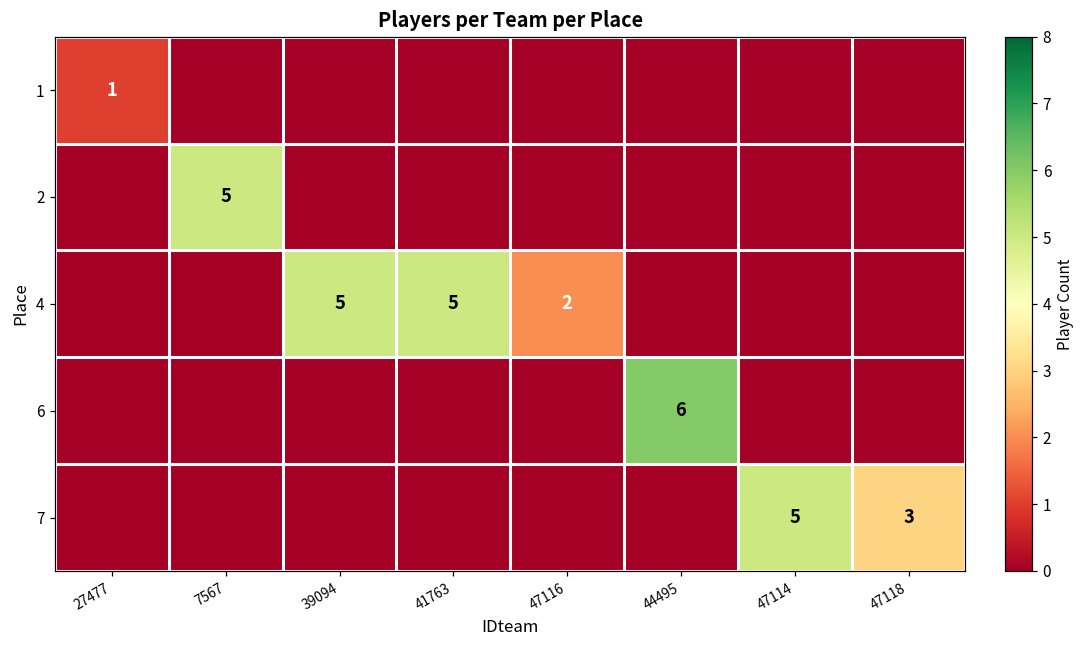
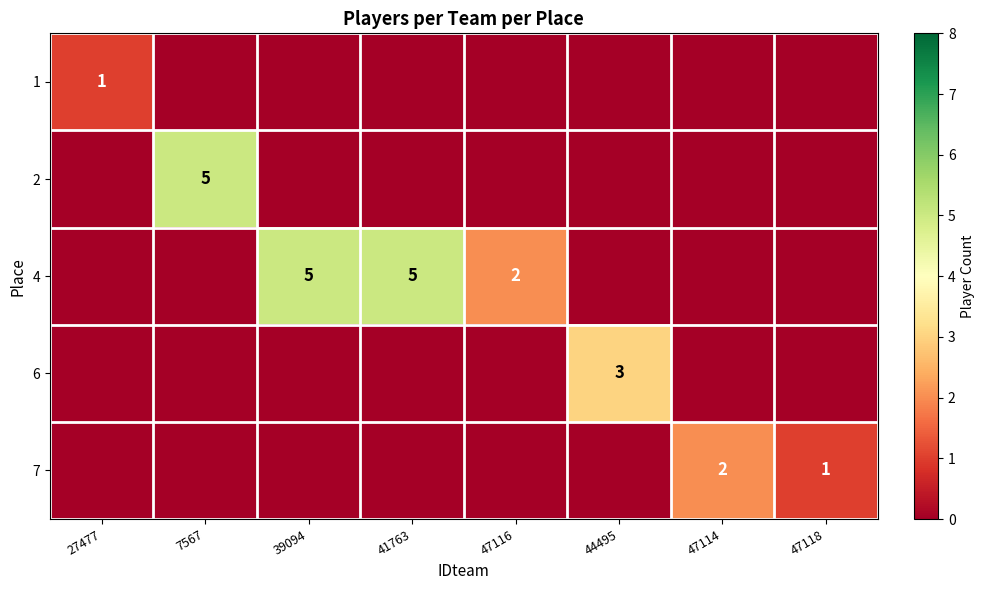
6, 44495: 6 -> 3
7, 47114: 5 -> 2
7, 47118: 3 -> 1
